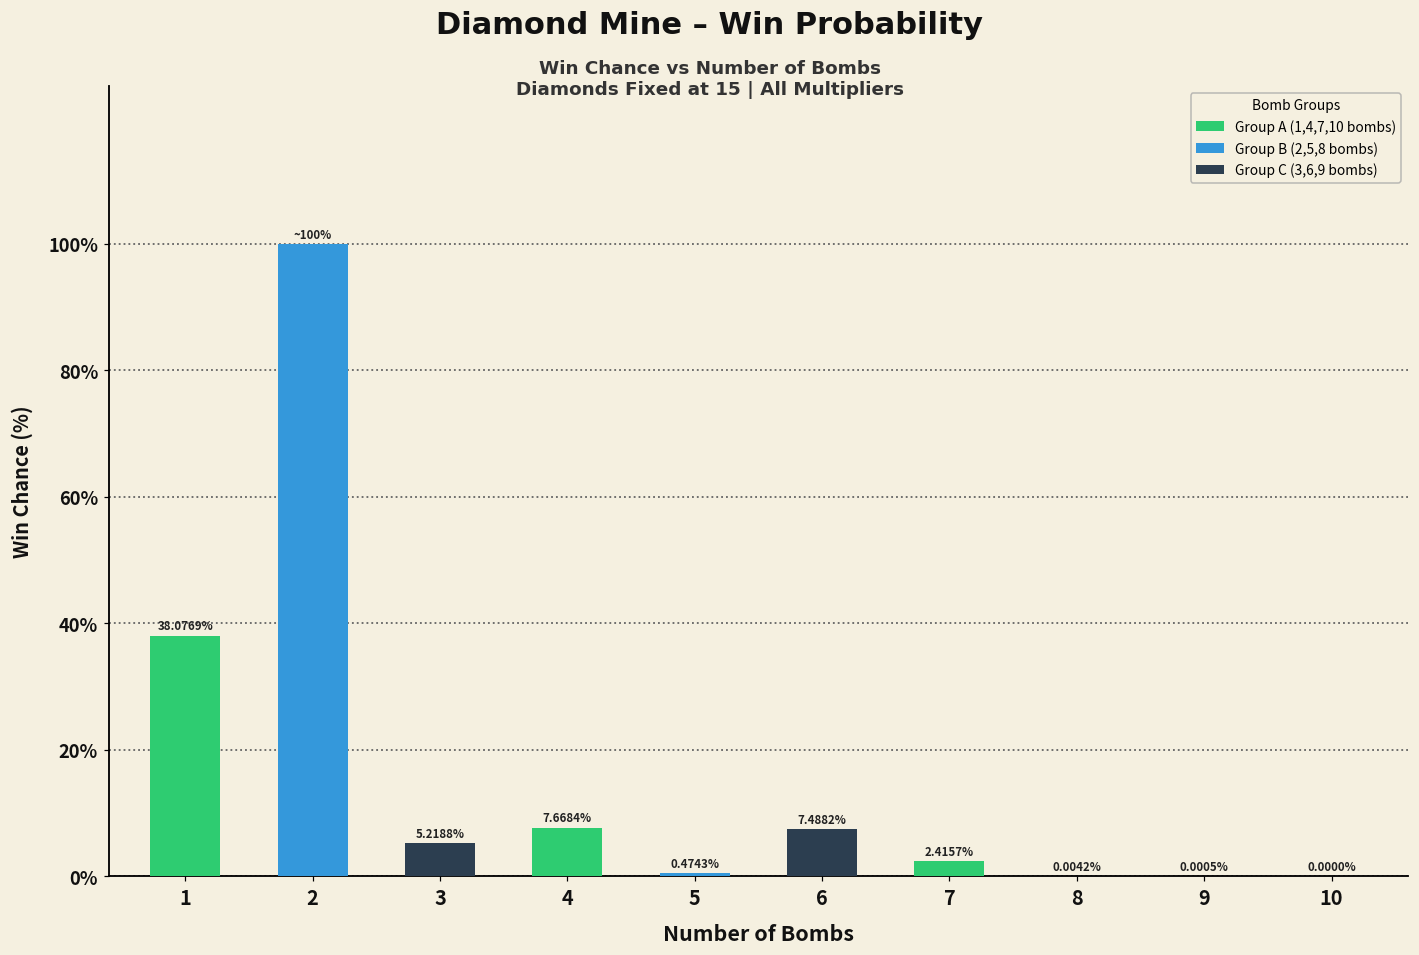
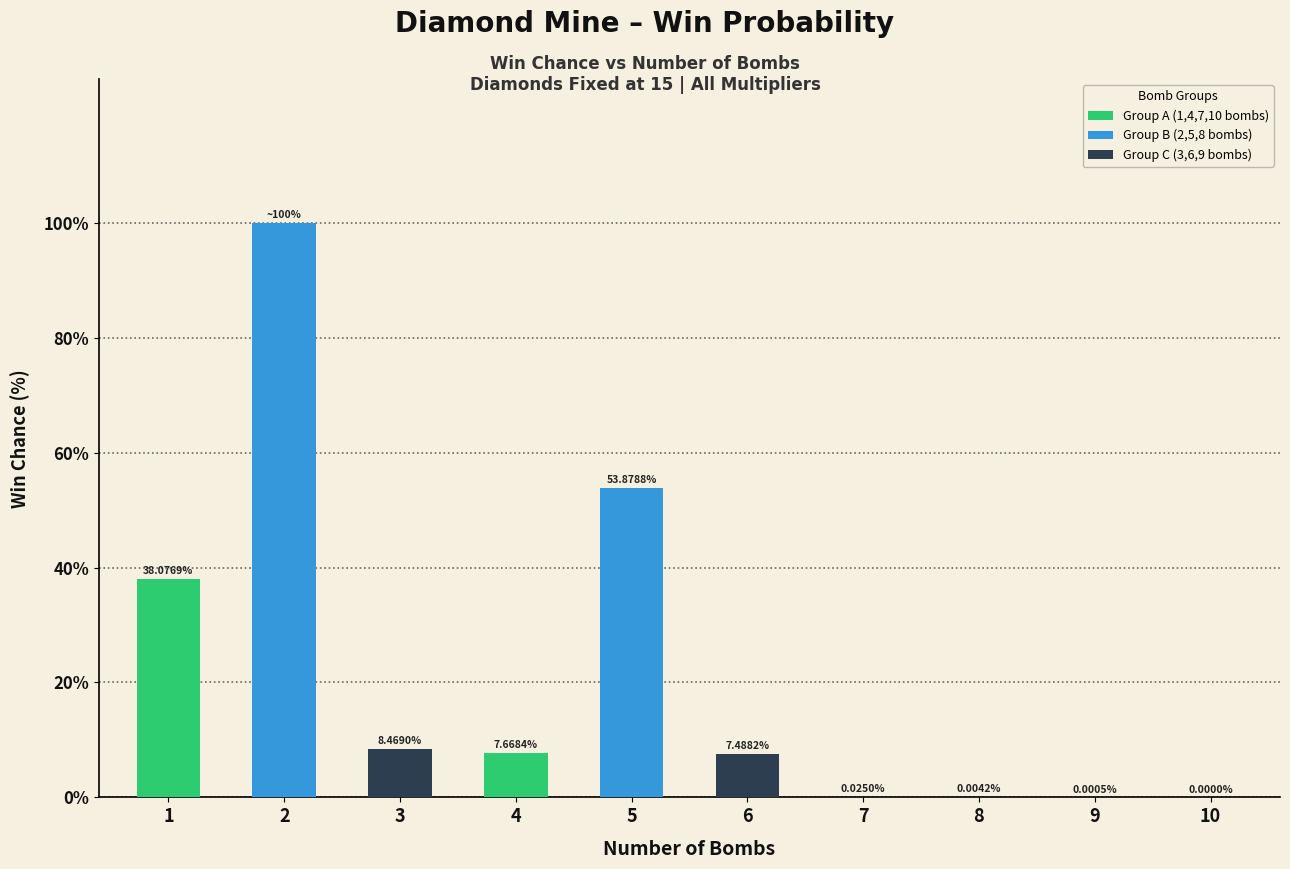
3: 5.2188% -> 8.4690%
5: 0.4743% -> 53.8788%
7: 2.4157% -> 0.0250%
